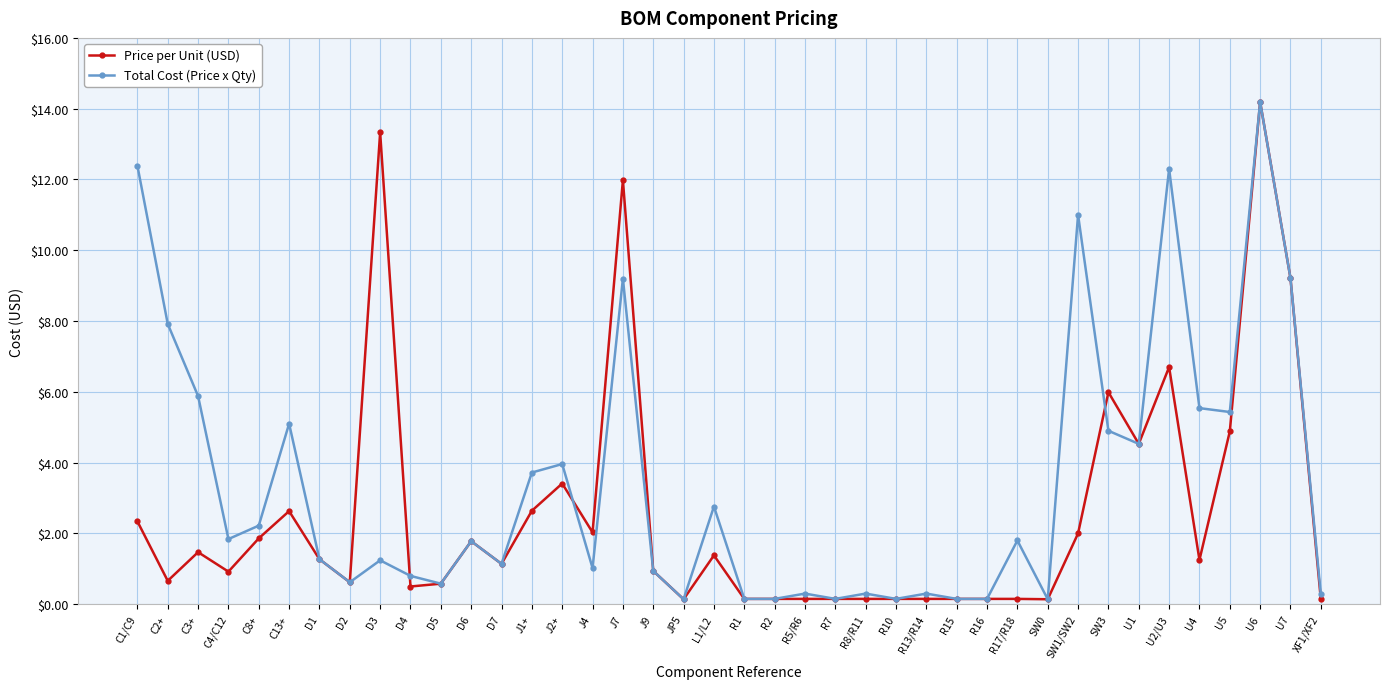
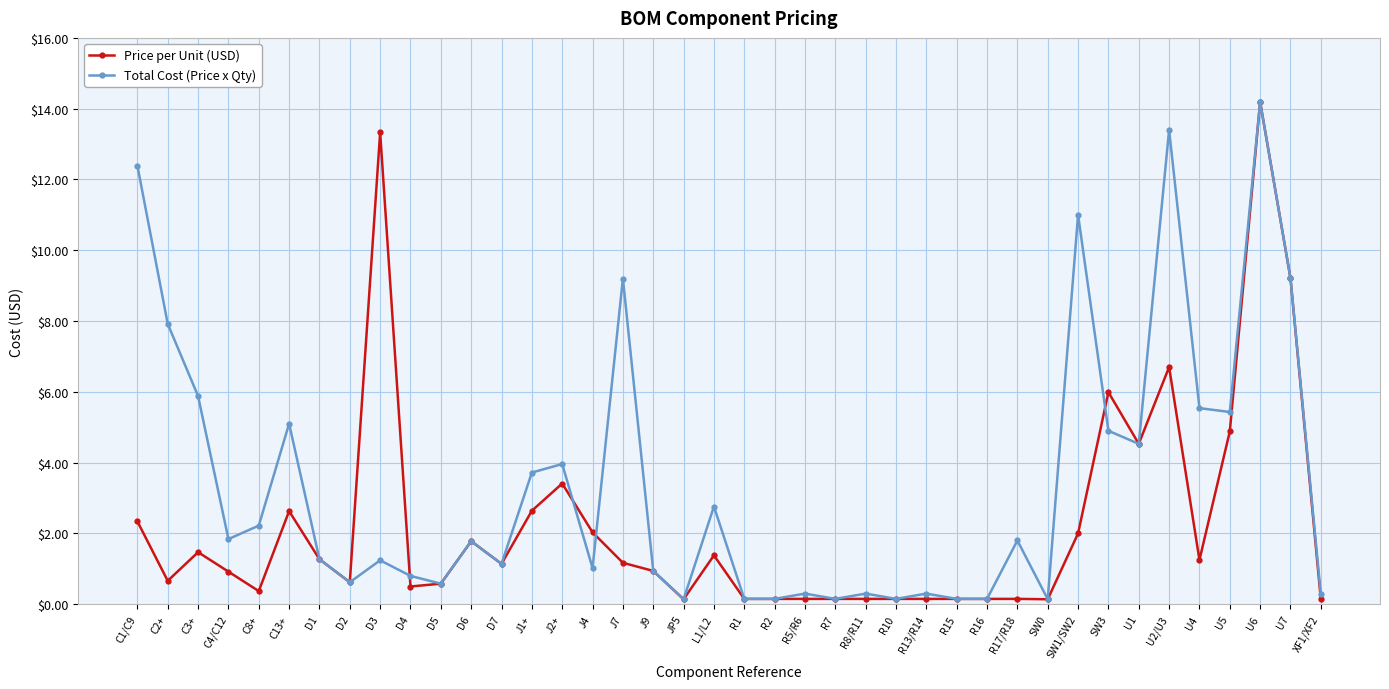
Price per Unit (USD), C8+: $1.9 -> $0.4
Price per Unit (USD), J7: $12.0 -> $1.2
Total Cost (Price x Qty), U2/U3: $12.3 -> $13.4
